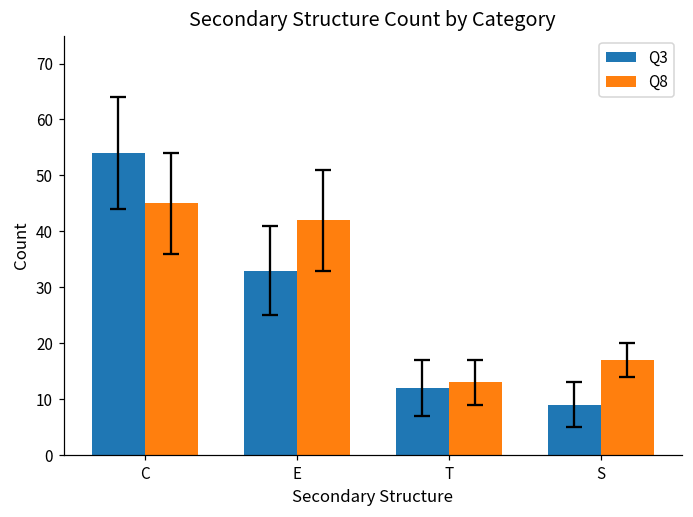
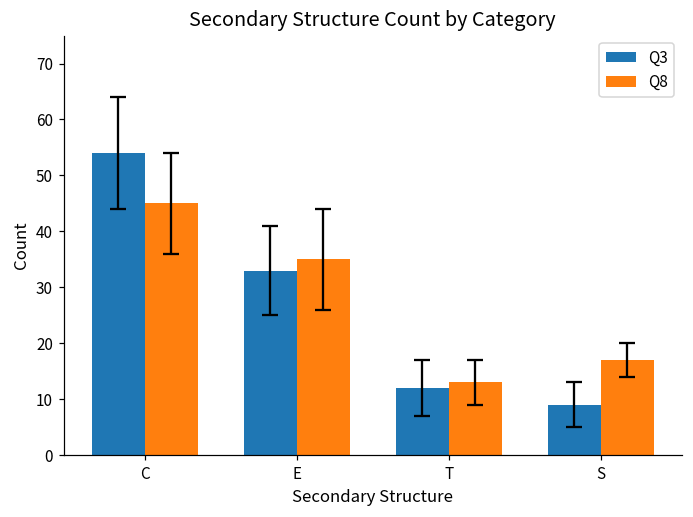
Q8, E: 42 -> 35
